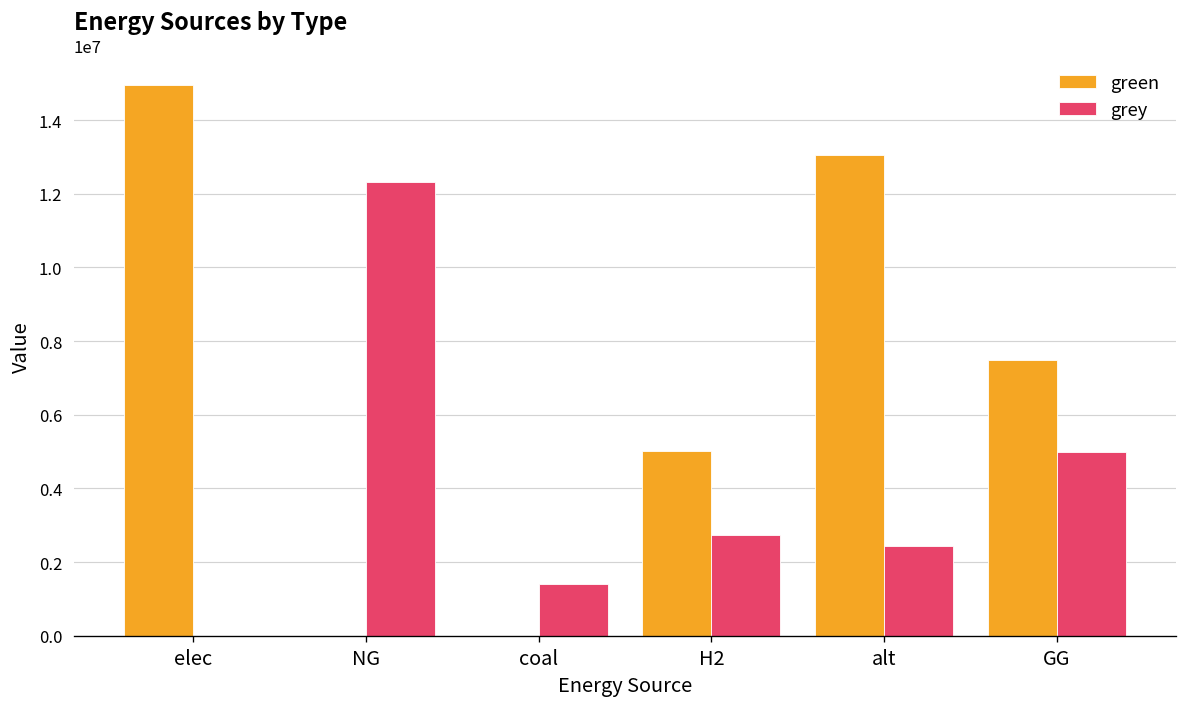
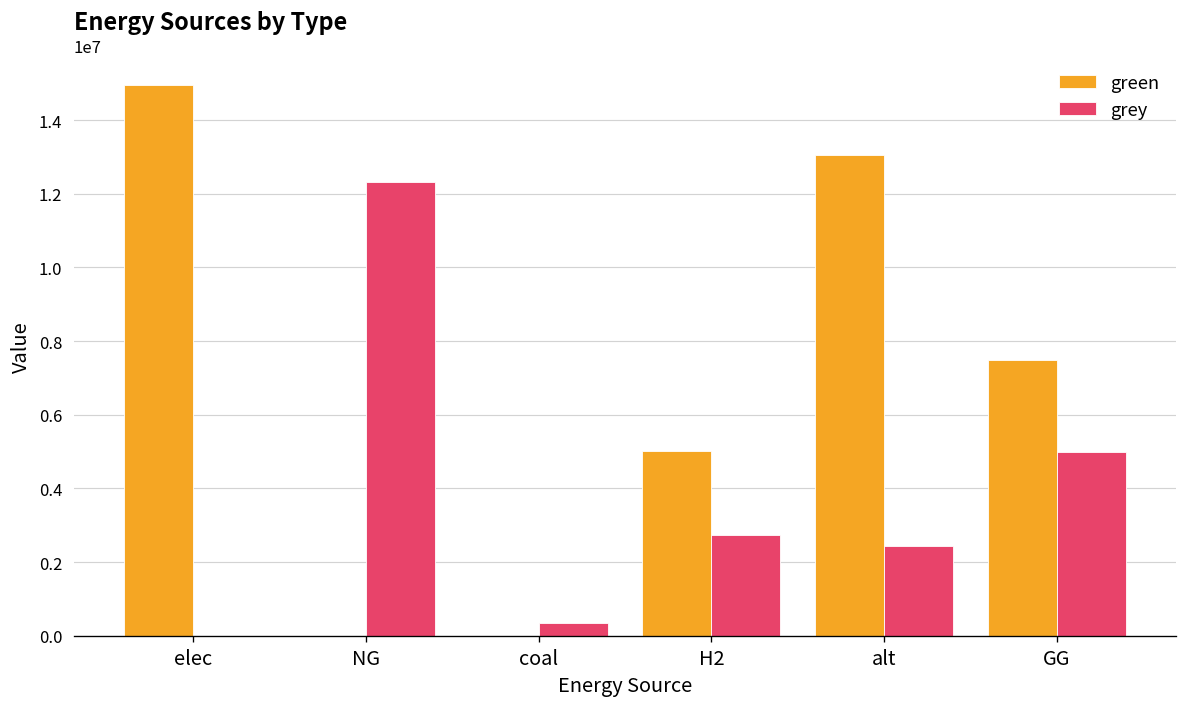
grey, coal: 1400000 -> 300000
